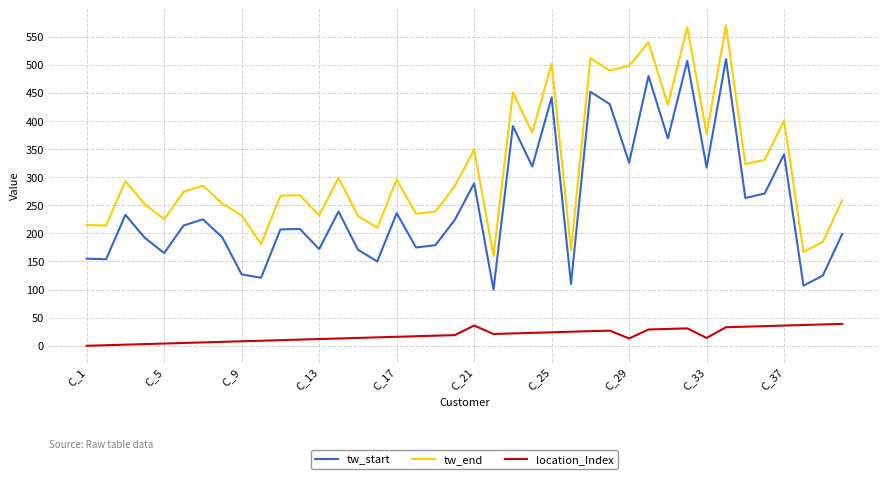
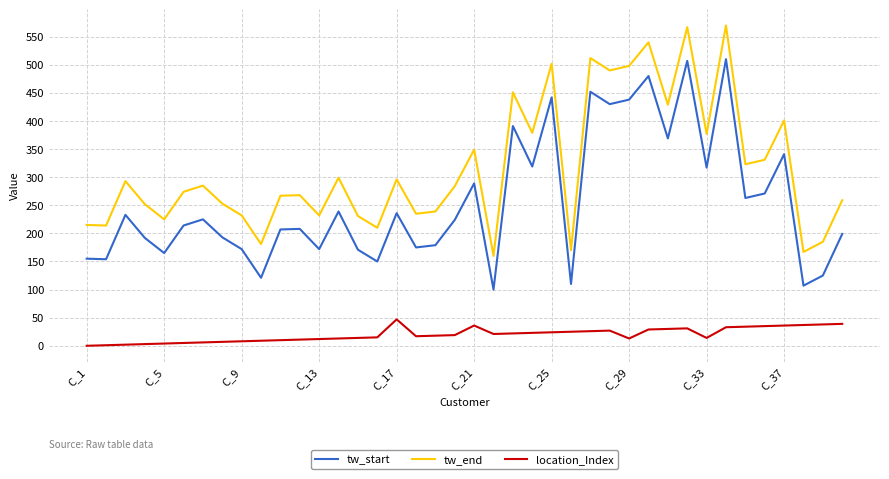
tw_start, C_9: 130 -> 170
location_Index, C_17: 20 -> 50
tw_start, C_29: 330 -> 440
